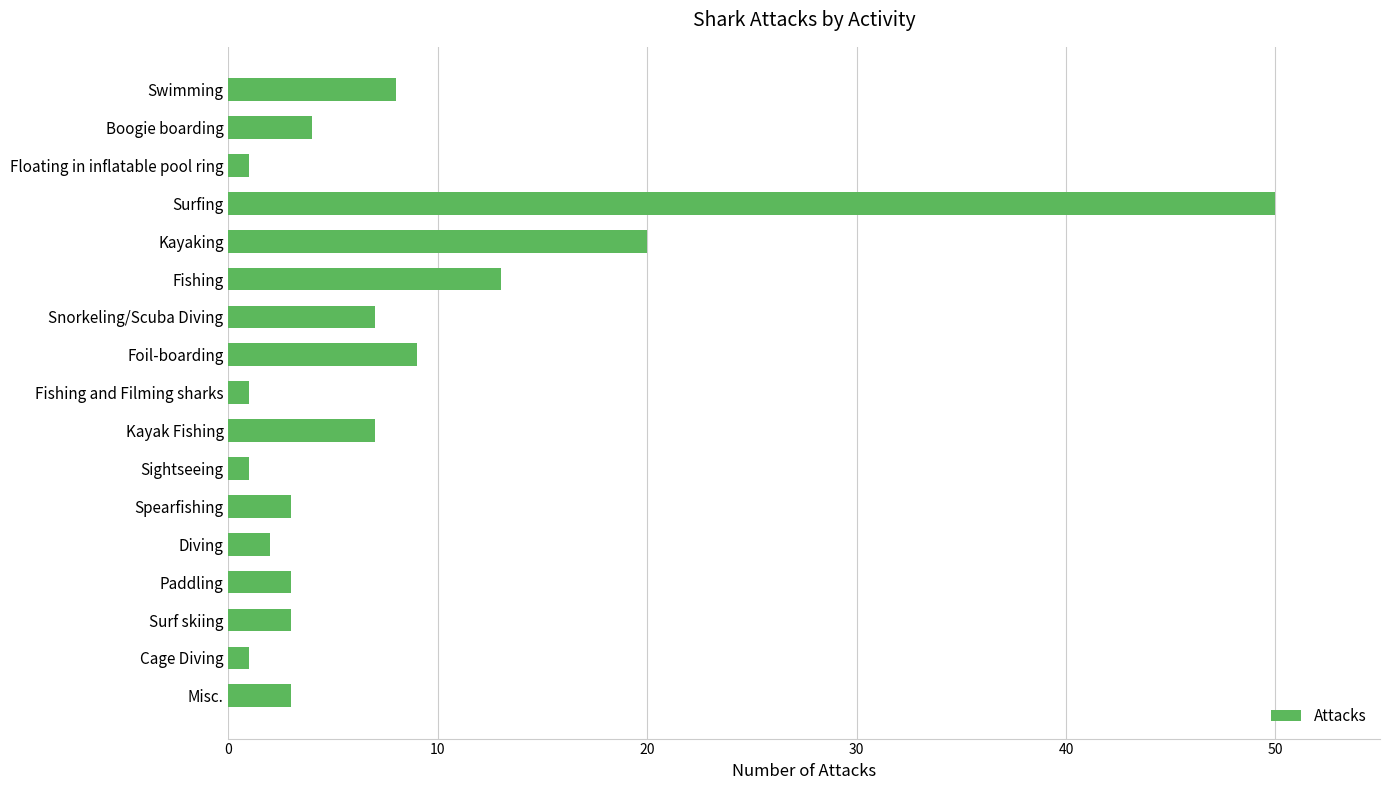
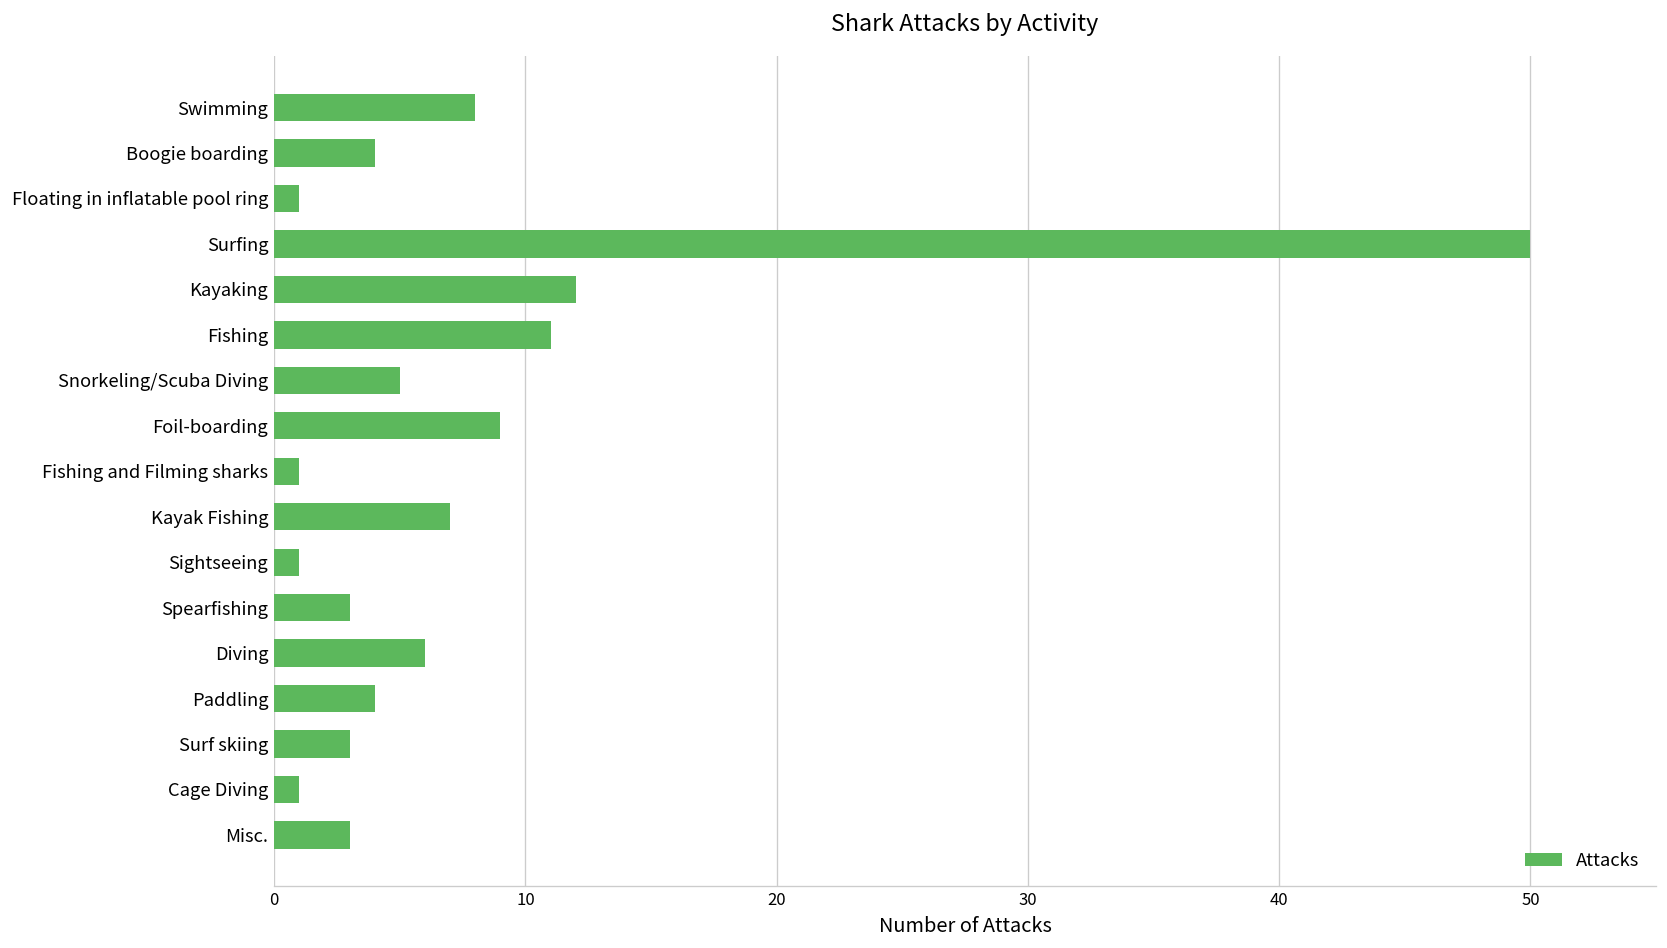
Kayaking: 20 -> 12
Fishing: 13 -> 11
Snorkeling/Scuba Diving: 7 -> 5
Diving: 2 -> 6
Paddling: 3 -> 4
